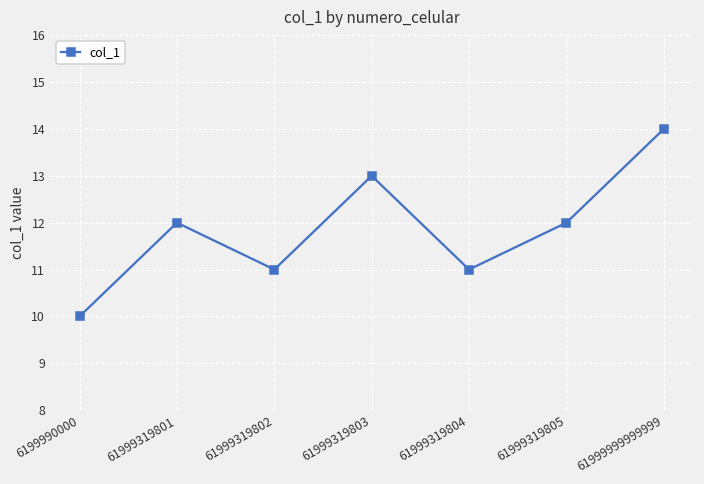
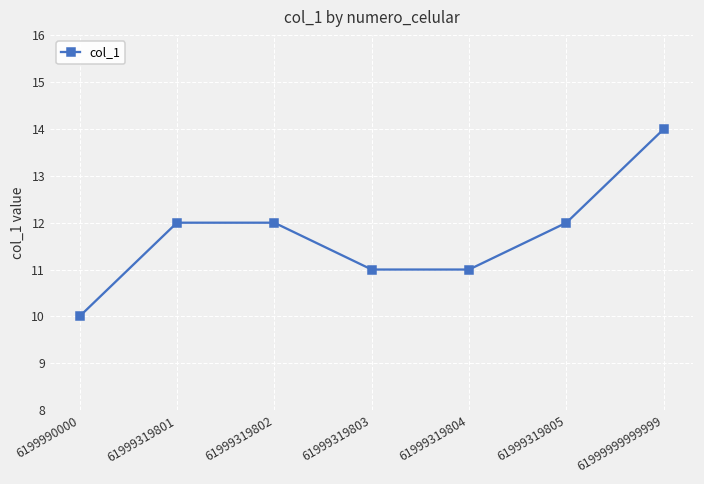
61999319802: 11 -> 12
61999319803: 13 -> 11
